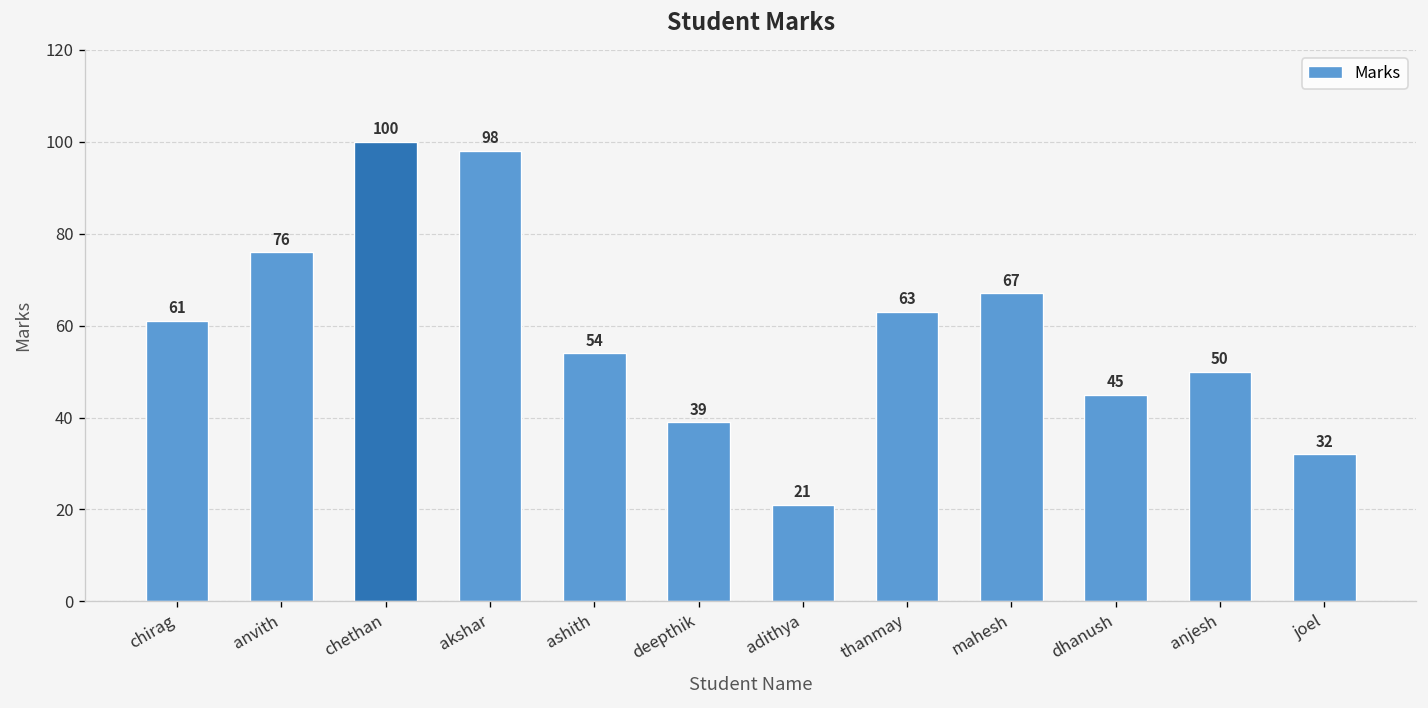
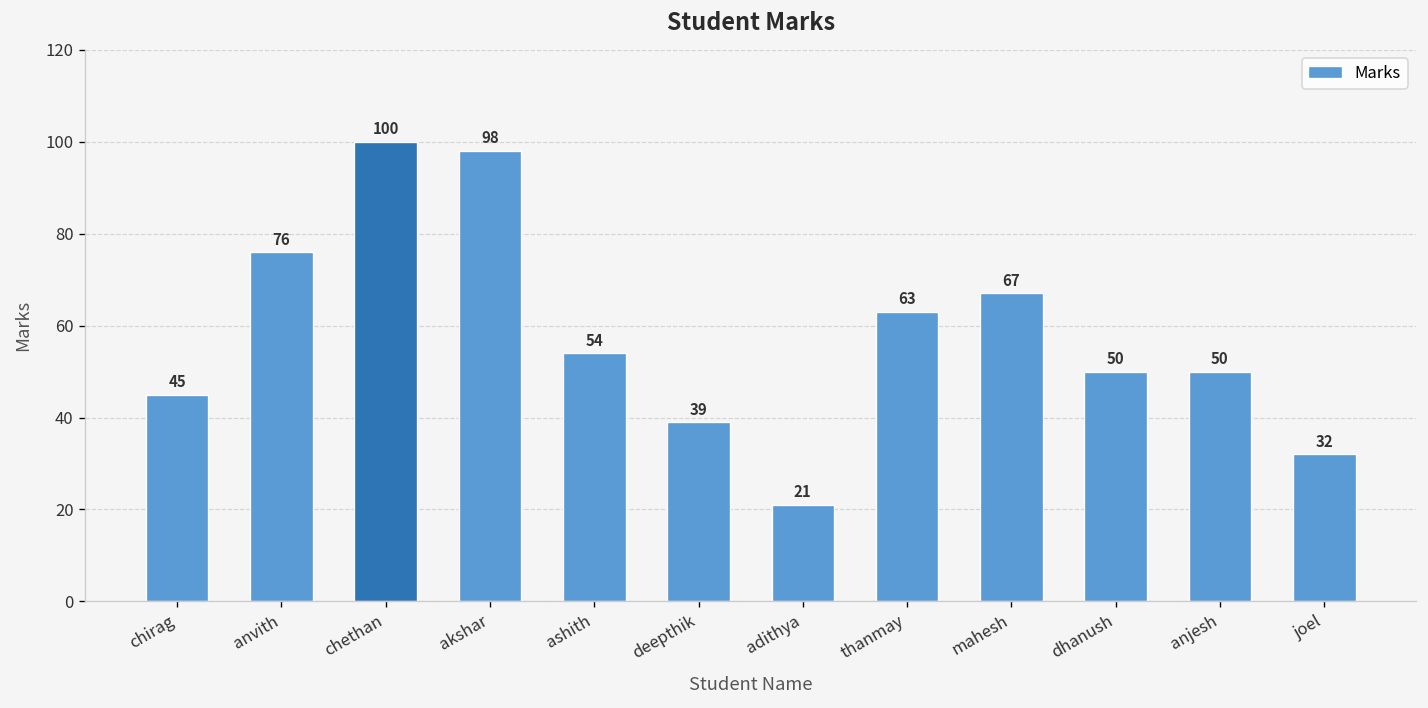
chirag: 61 -> 45
dhanush: 45 -> 50
